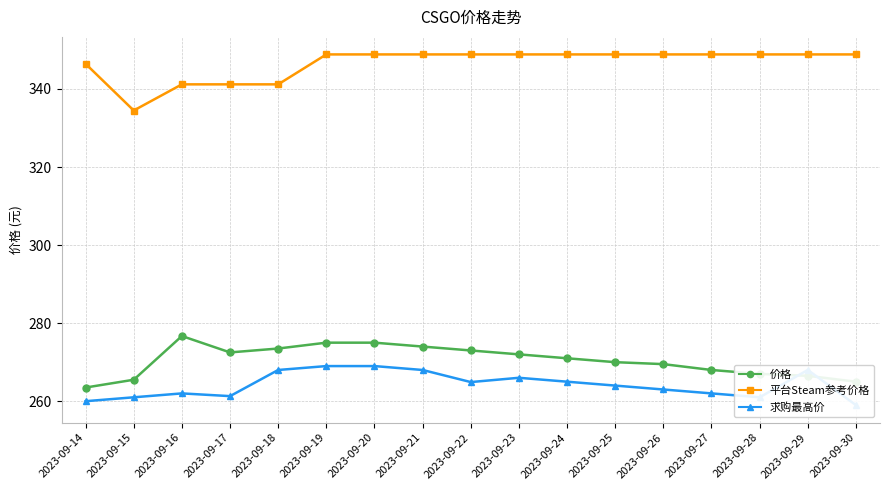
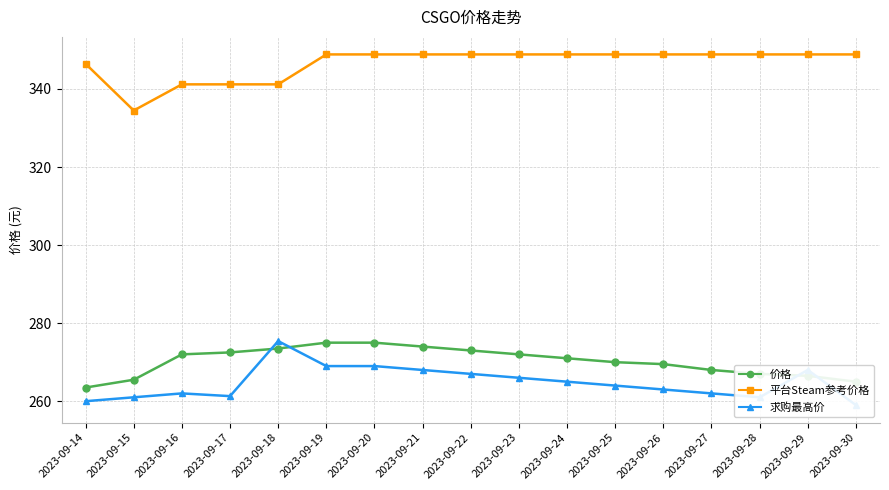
价格, 2023-09-16: 277 -> 272
求购最高价, 2023-09-18: 268 -> 275
求购最高价, 2023-09-22: 265 -> 267
